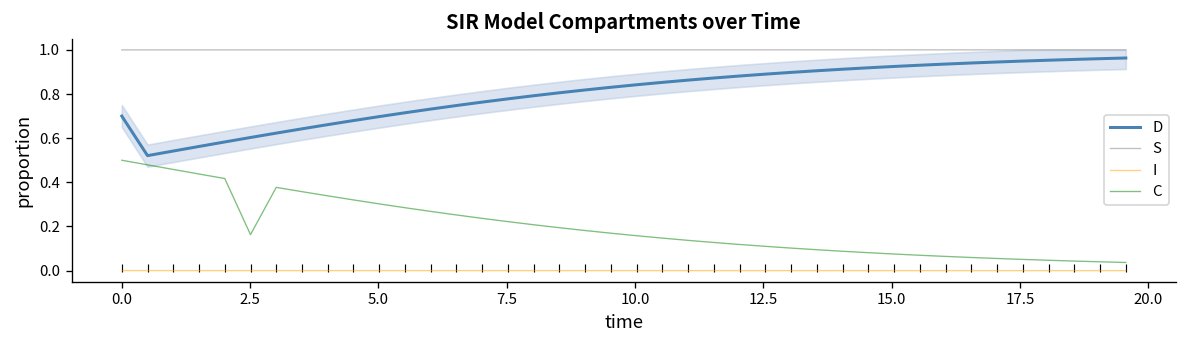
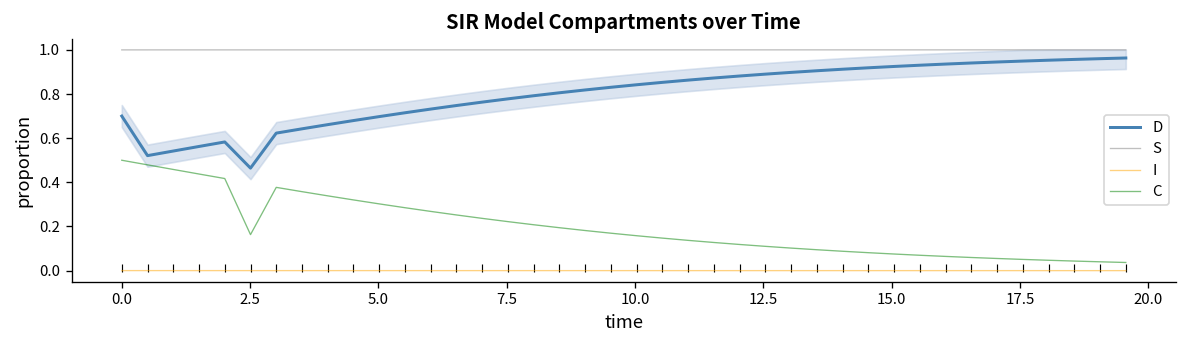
D, 2.5: 0.60 -> 0.46
